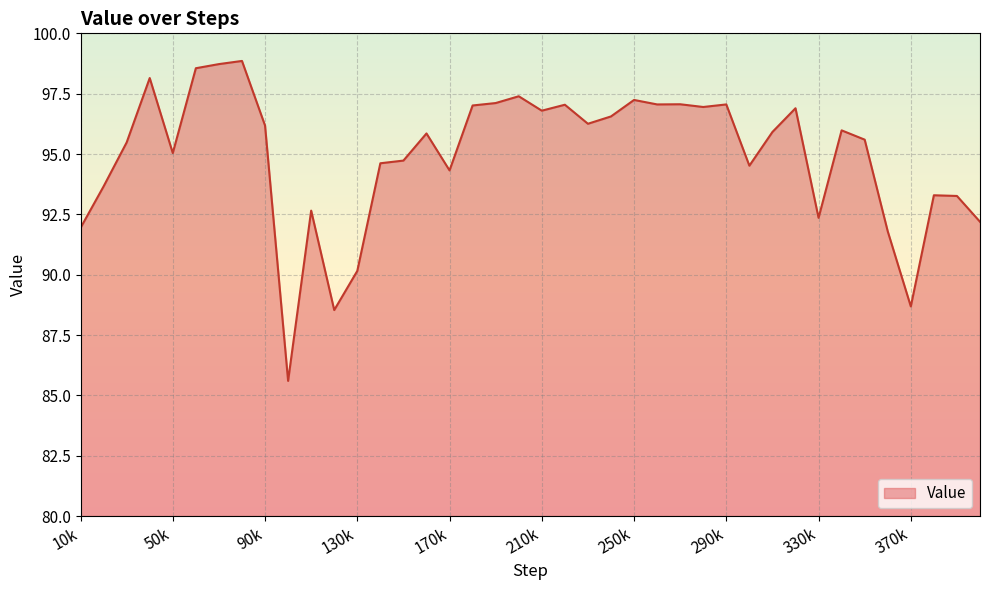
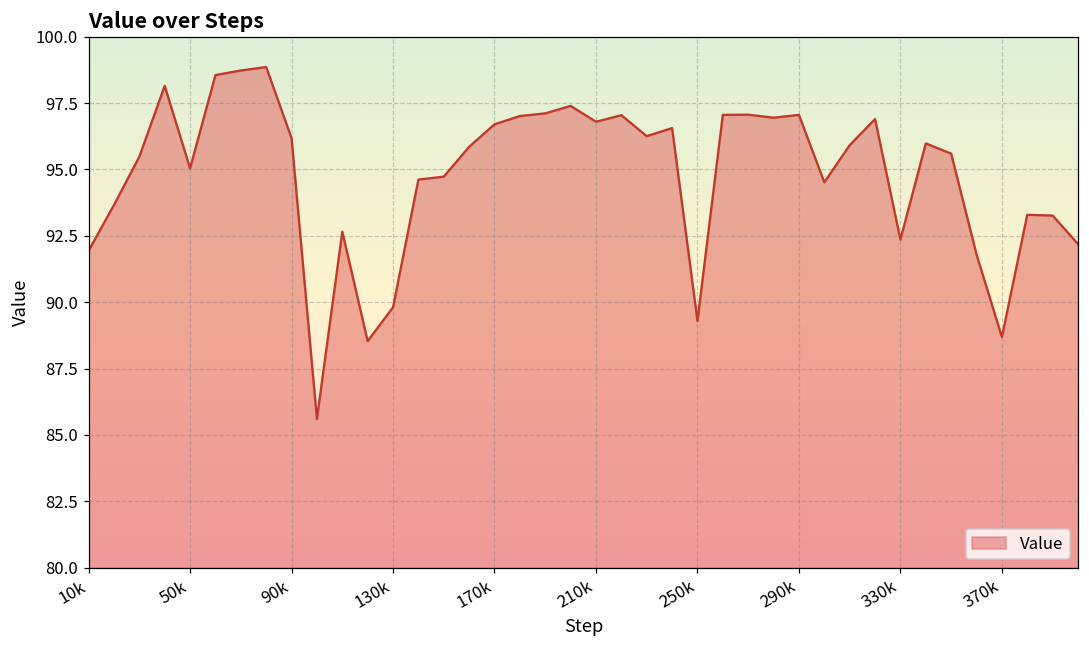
130k: 90.2 -> 89.8
170k: 94.3 -> 96.7
250k: 97.2 -> 89.3
